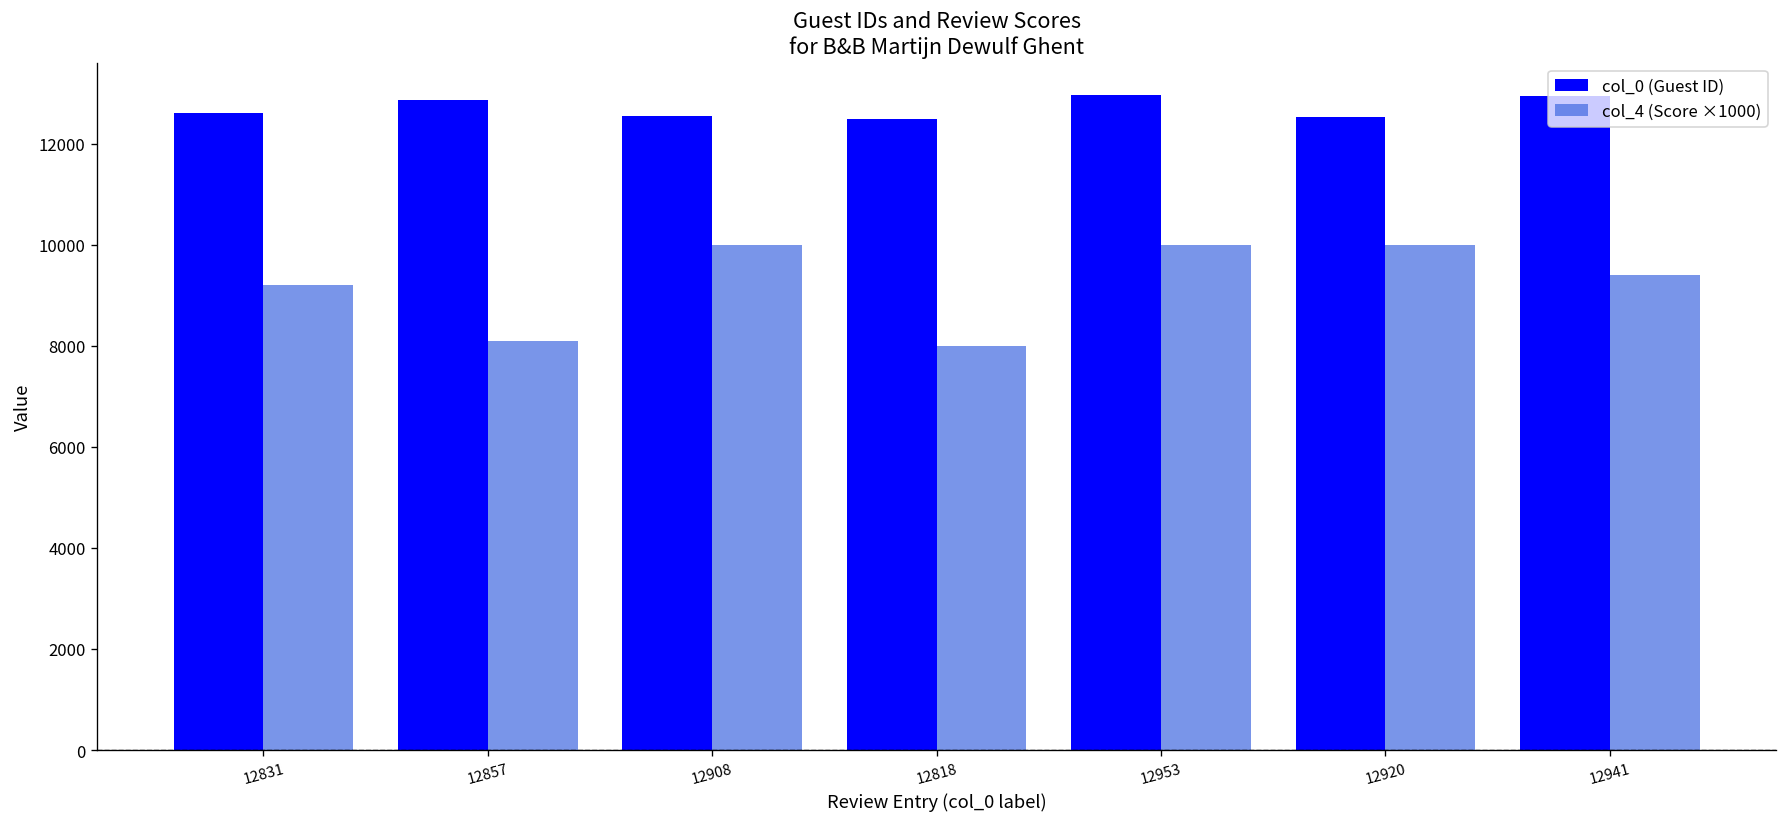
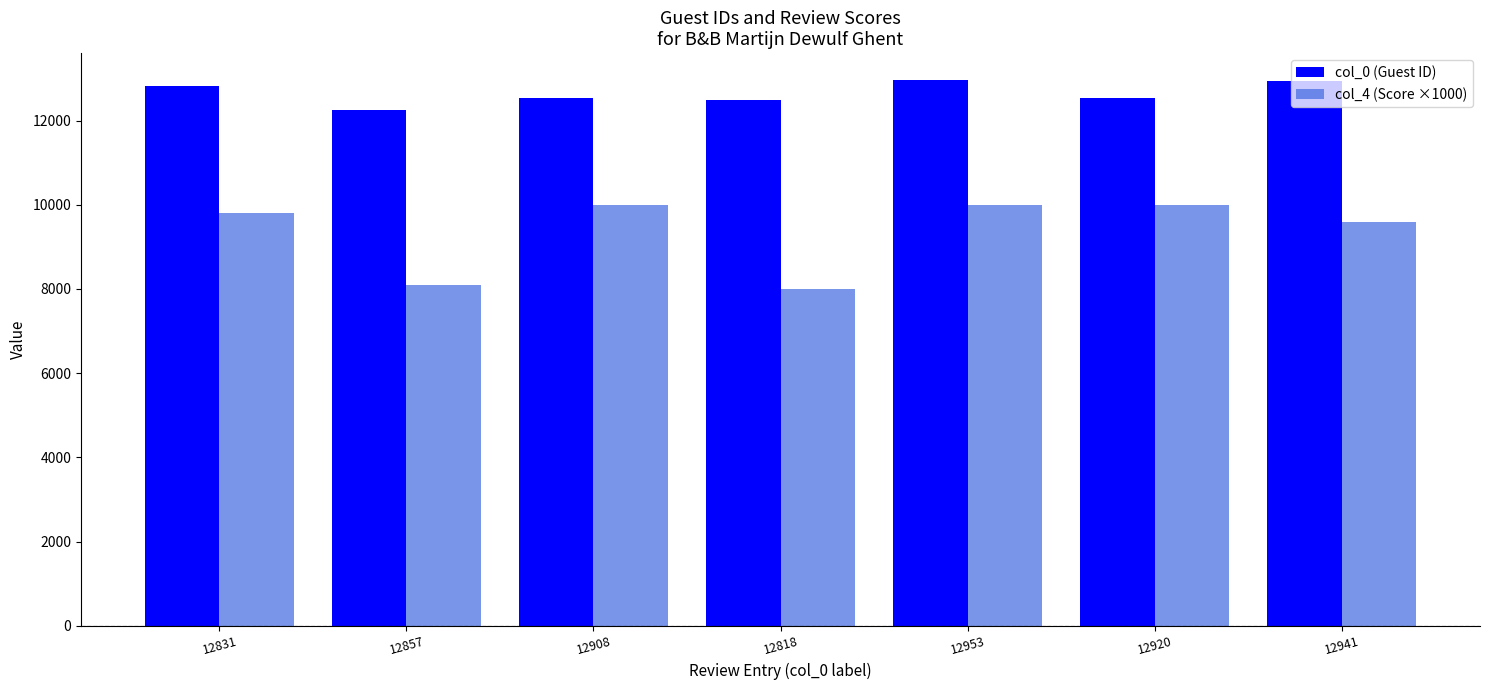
col_0 (Guest ID), 12831: 12600 -> 12800
col_4 (Score ×1000), 12831: 9200 -> 9800
col_0 (Guest ID), 12857: 12900 -> 12300
col_4 (Score ×1000), 12941: 9400 -> 9600
